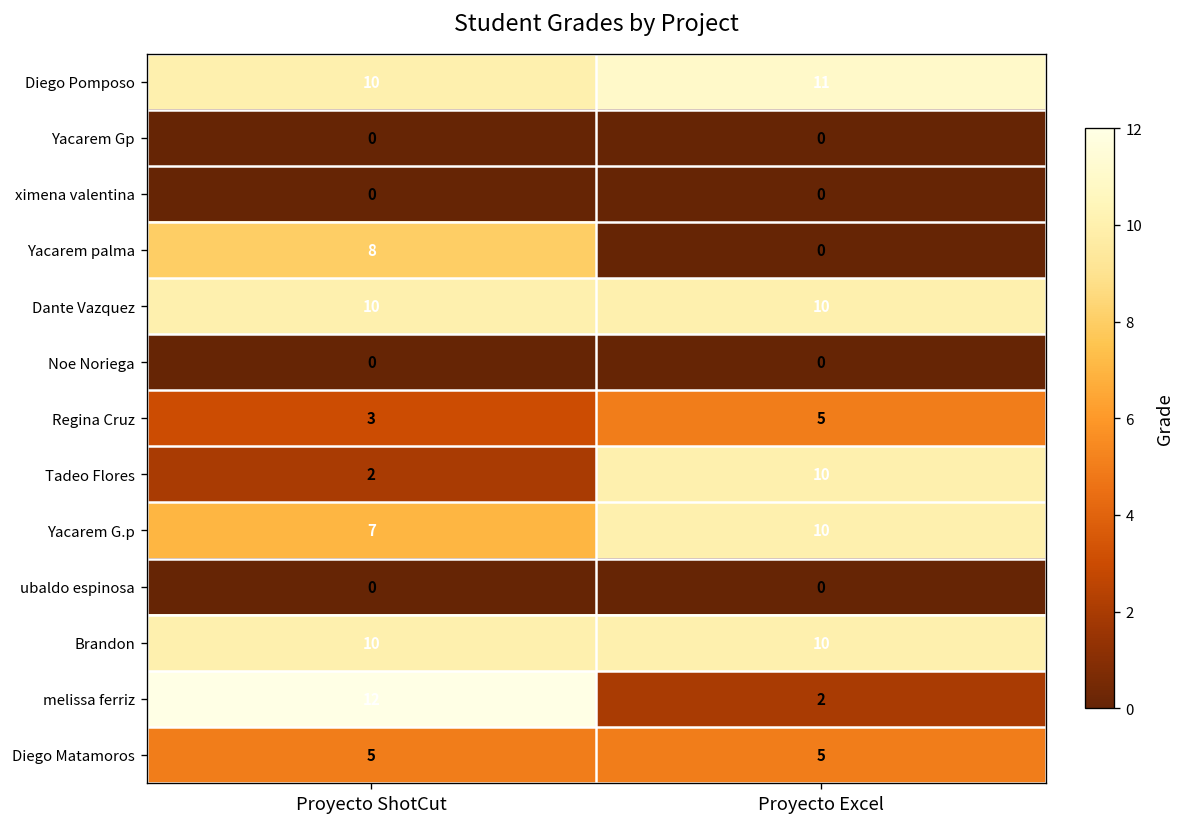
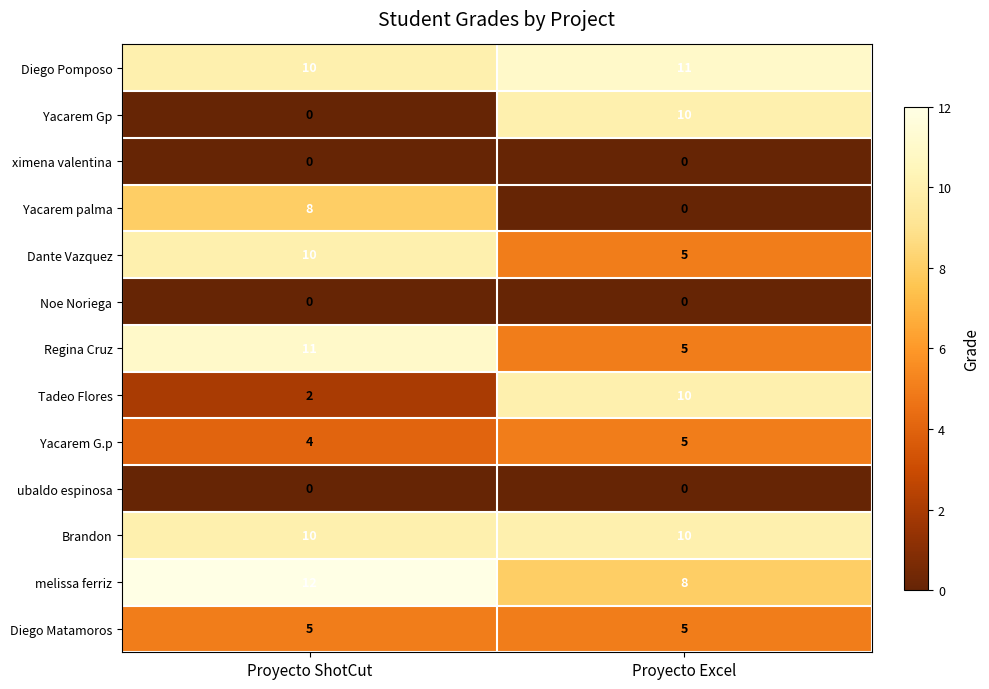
Yacarem Gp, Proyecto Excel: 0 -> 10
Dante Vazquez, Proyecto Excel: 10 -> 5
Regina Cruz, Proyecto ShotCut: 3 -> 11
Yacarem G.p, Proyecto ShotCut: 7 -> 4
Yacarem G.p, Proyecto Excel: 10 -> 5
melissa ferriz, Proyecto Excel: 2 -> 8
